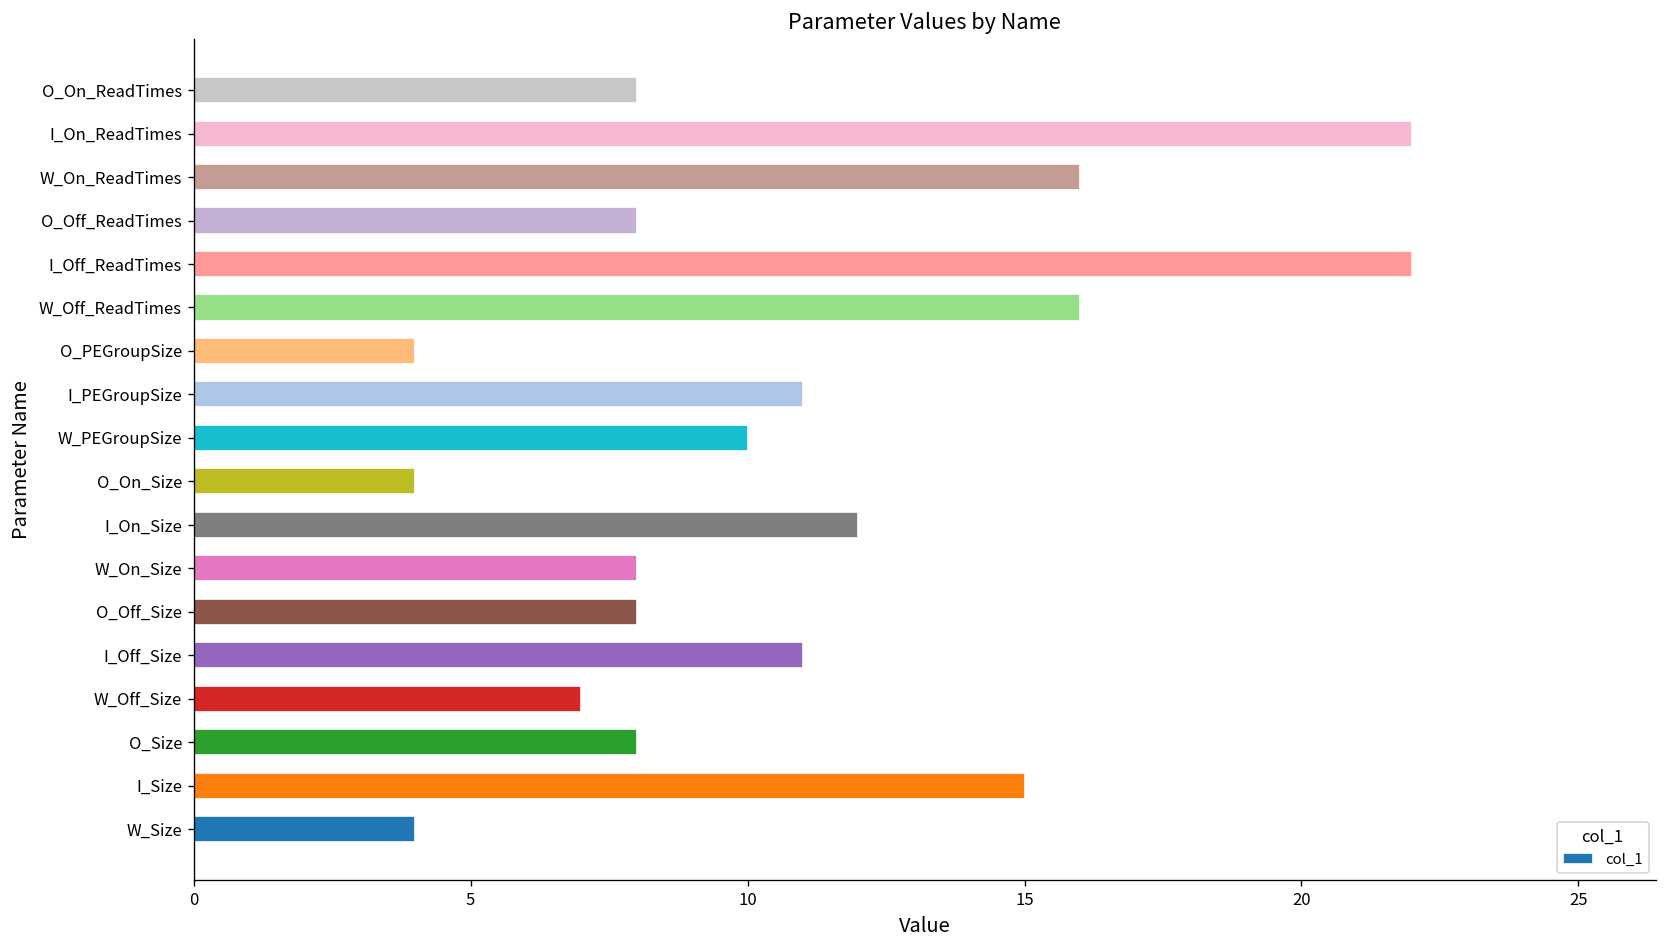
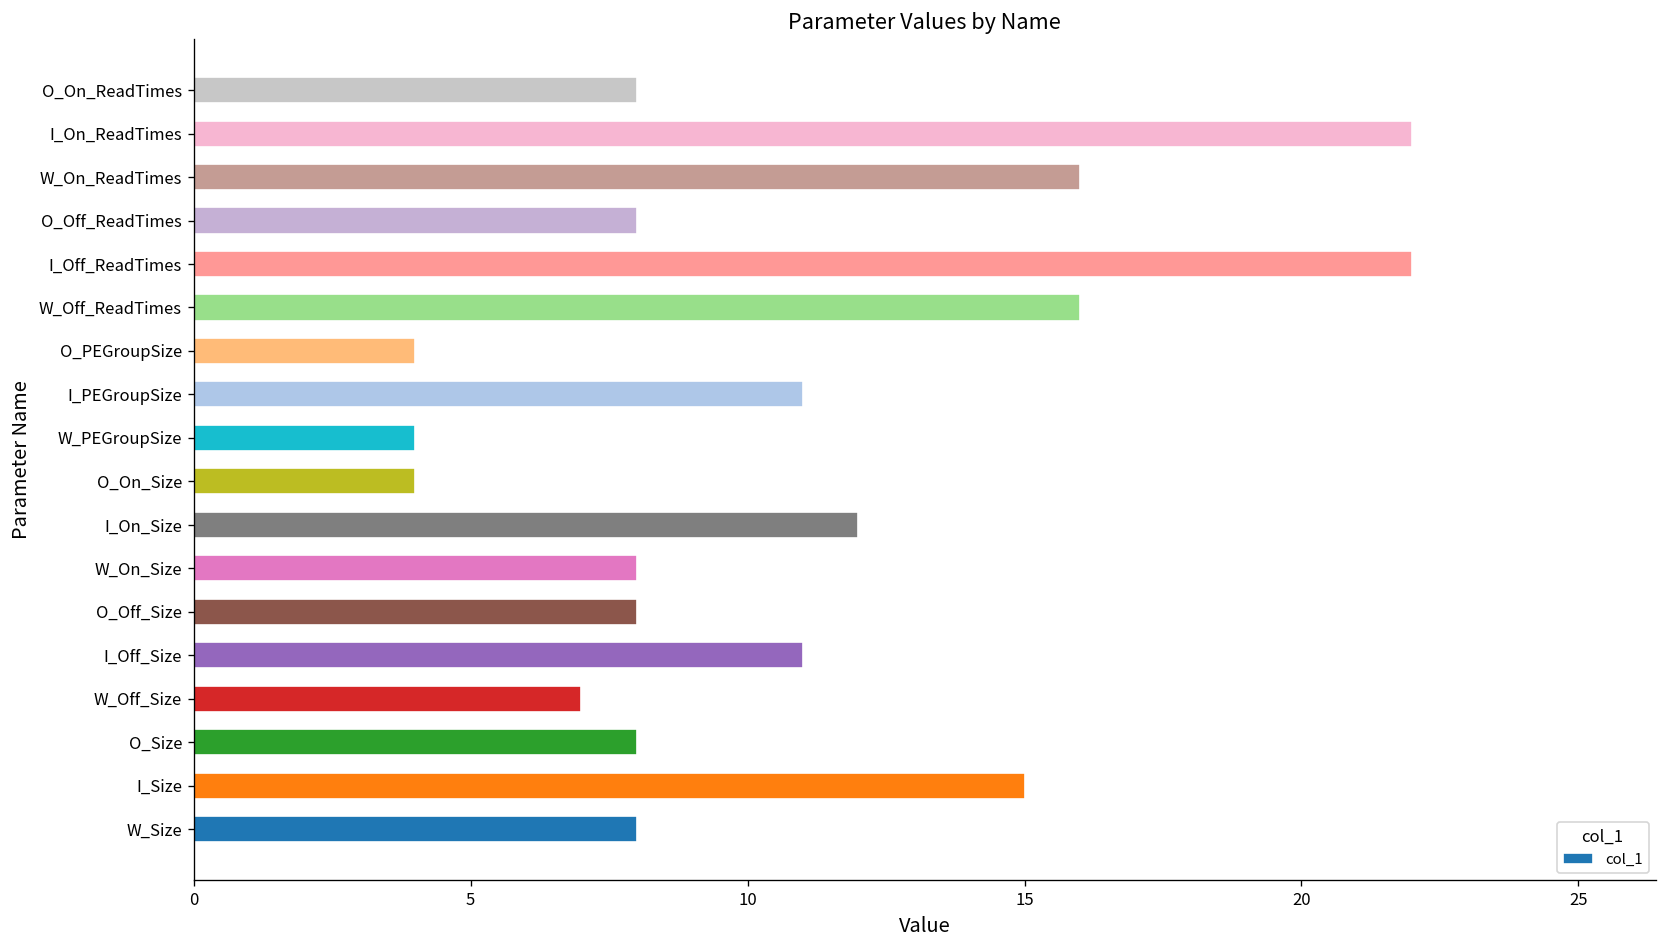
W_PEGroupSize: 10 -> 4
W_Size: 4 -> 8
